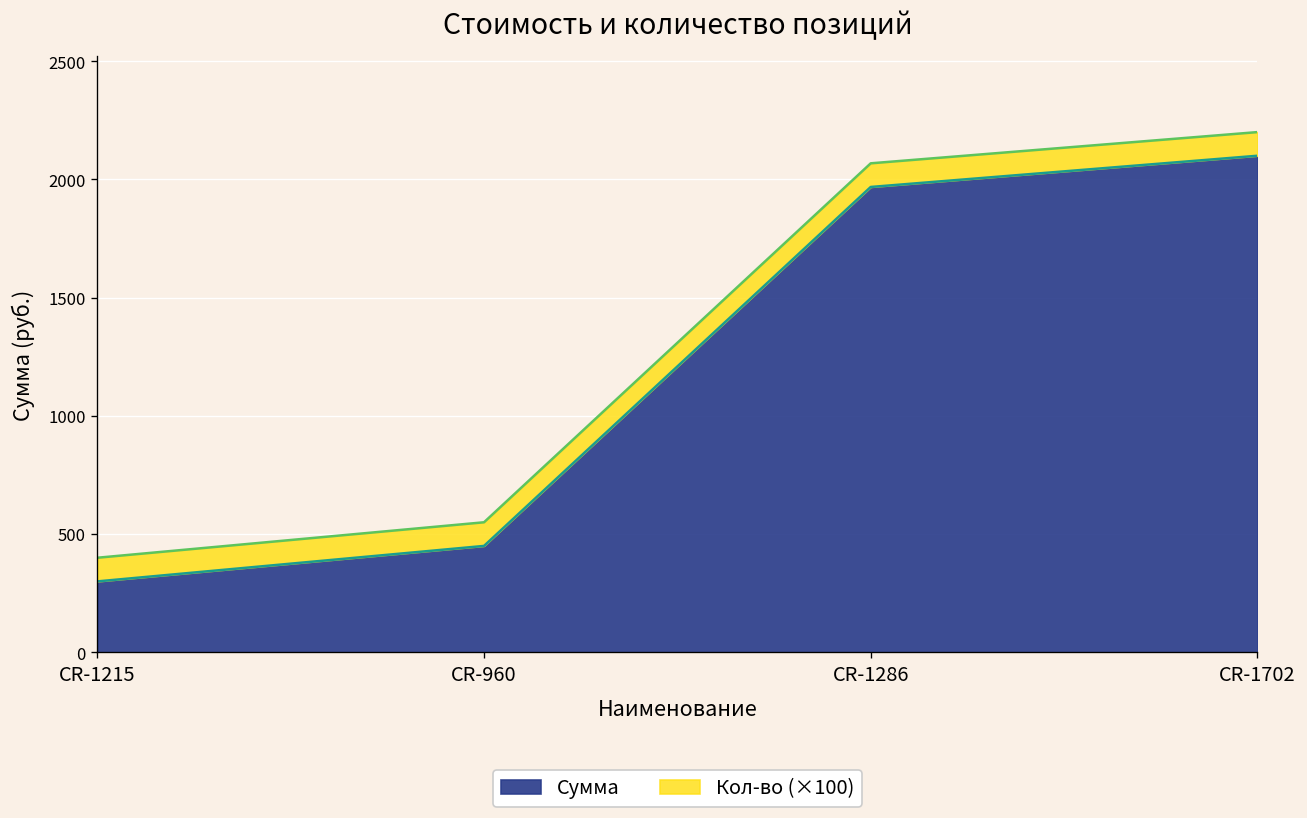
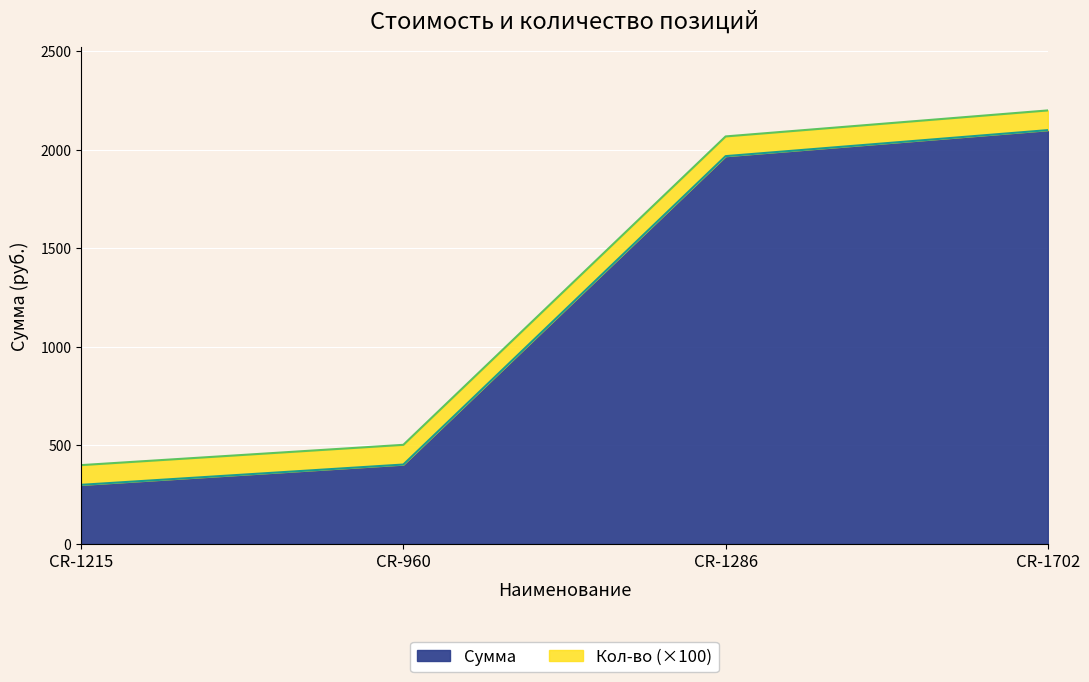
Сумма, CR-960: 450 -> 400
